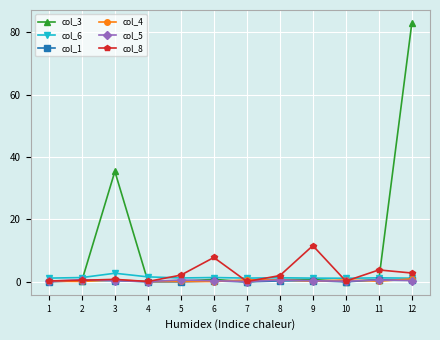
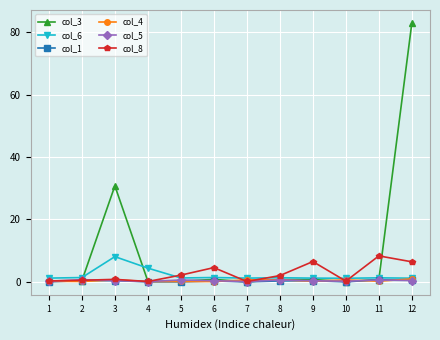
col_3, 3: 35 -> 31
col_6, 3: 3 -> 8
col_6, 4: 2 -> 4
col_8, 6: 8 -> 5
col_8, 9: 12 -> 7
col_8, 11: 4 -> 8
col_8, 12: 3 -> 6
